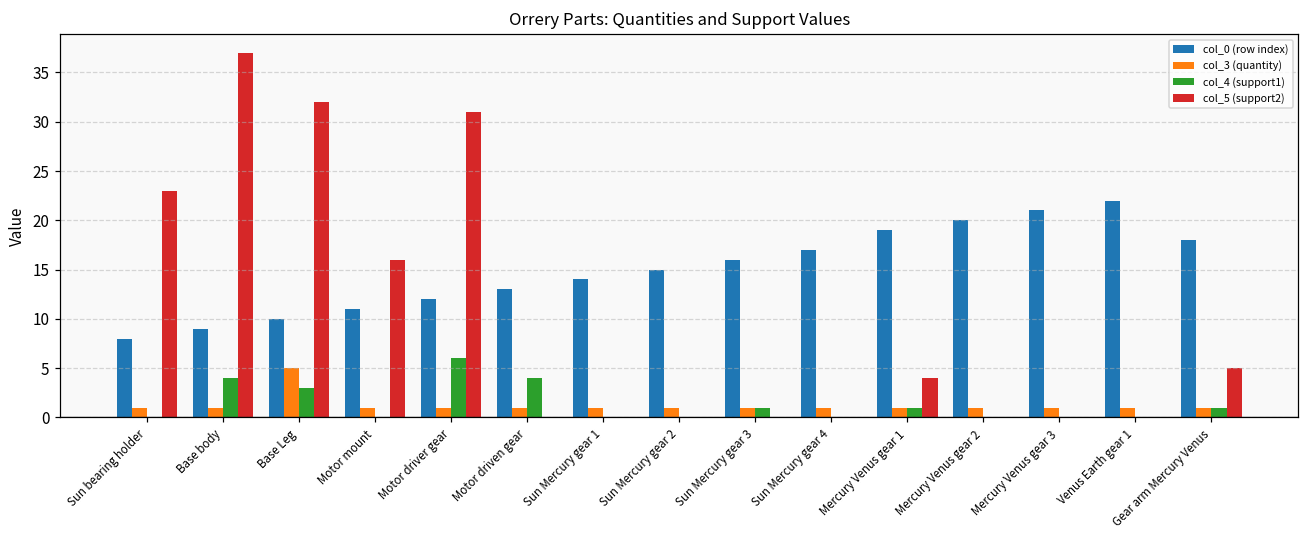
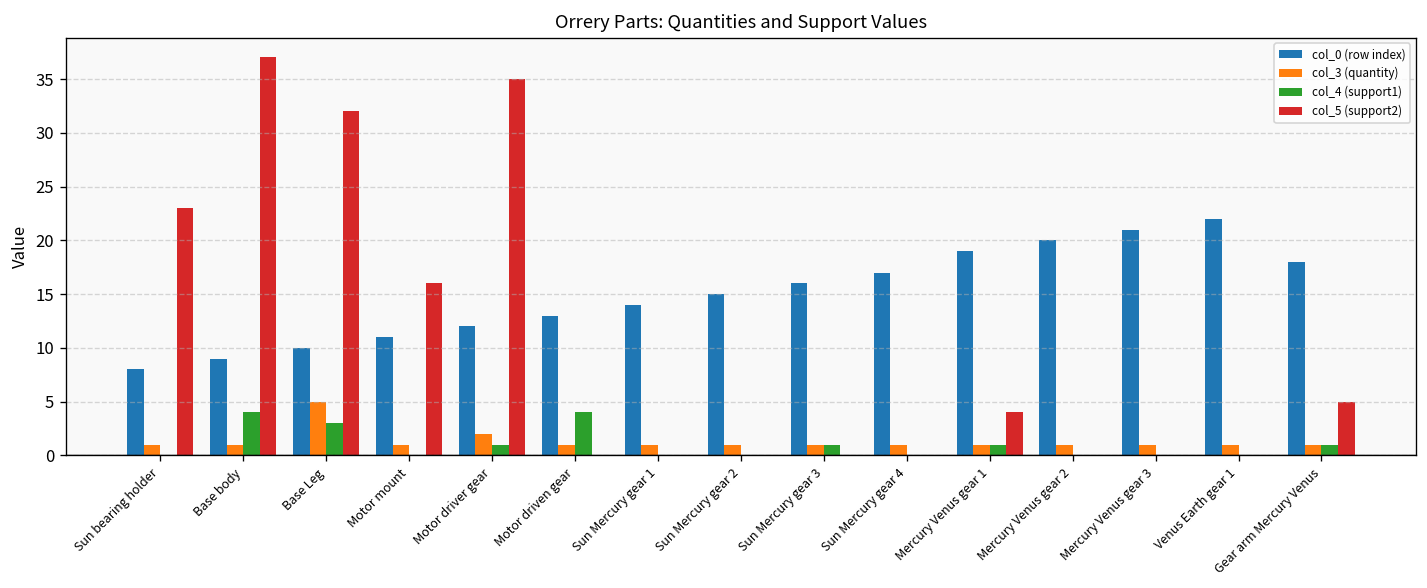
col_3 (quantity), Motor driver gear: 1 -> 2
col_4 (support1), Motor driver gear: 6 -> 1
col_5 (support2), Motor driver gear: 31 -> 35
